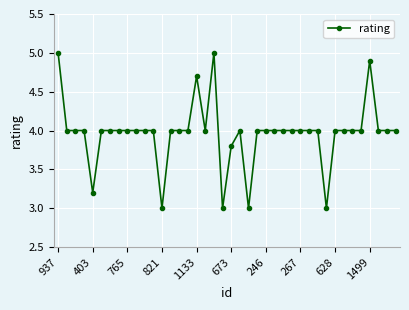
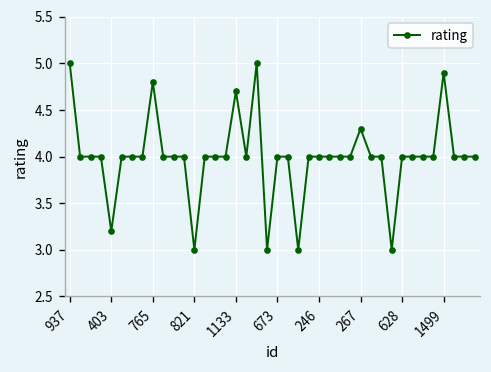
765: 4.0 -> 4.8
673: 3.8 -> 4.0
267: 4.0 -> 4.3
